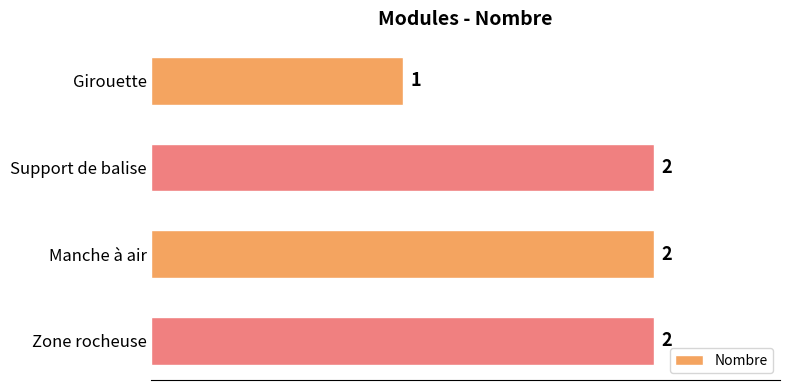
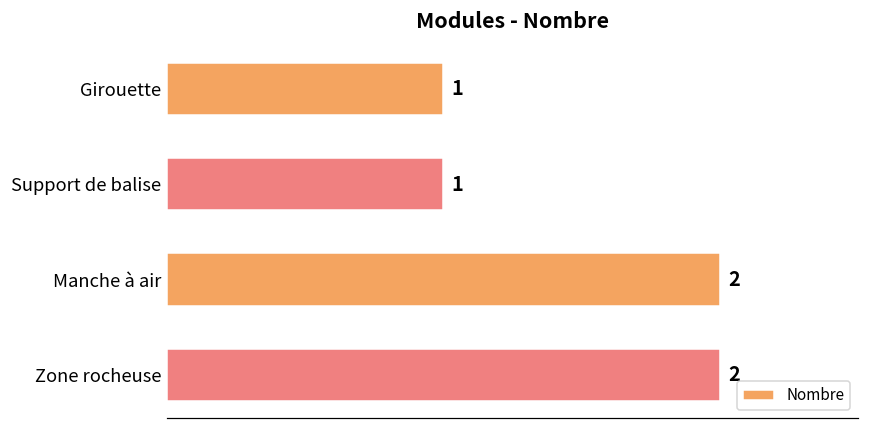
Support de balise: 2 -> 1
